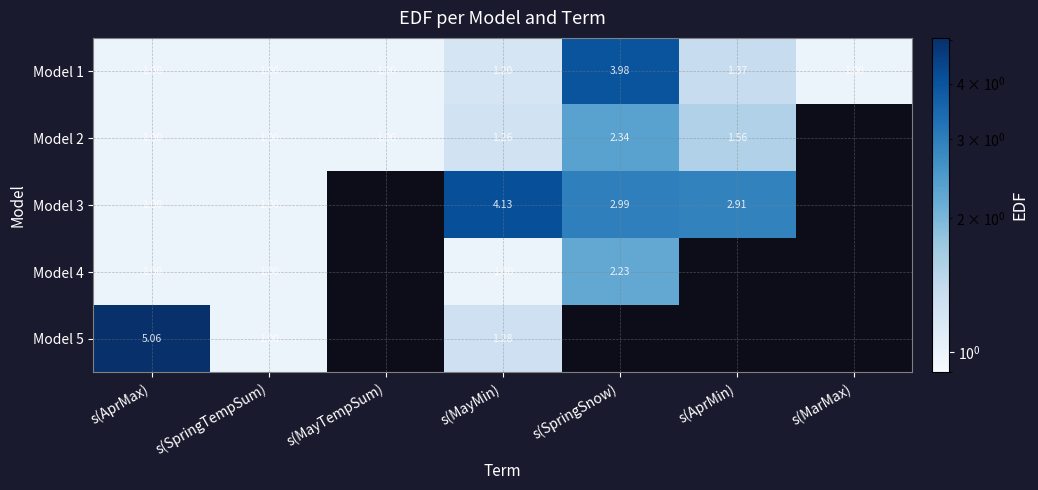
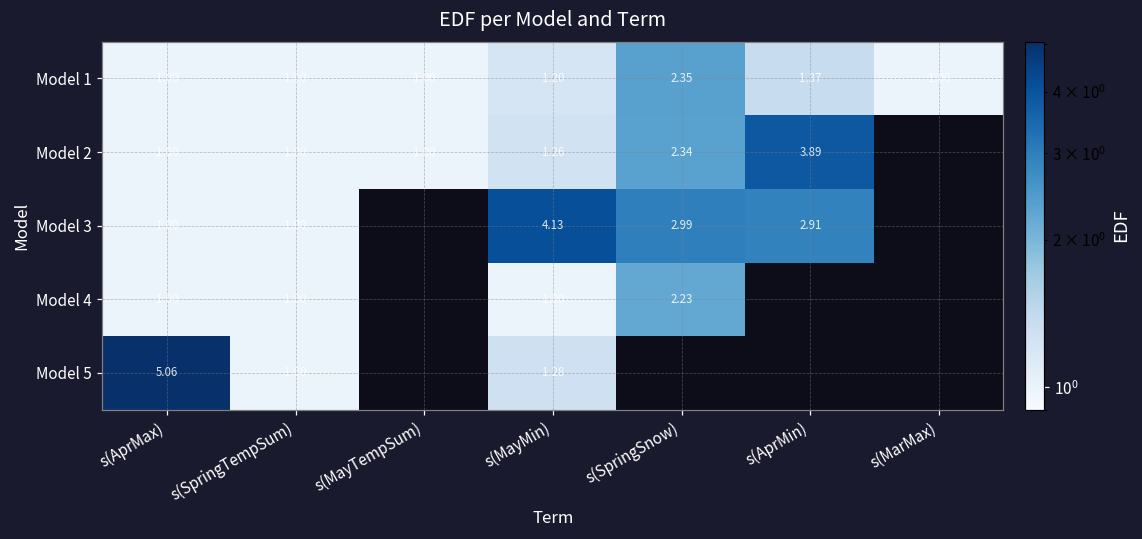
Model 1, s(SpringSnow): 3.98 -> 2.35
Model 2, s(AprMin): 1.56 -> 3.89
